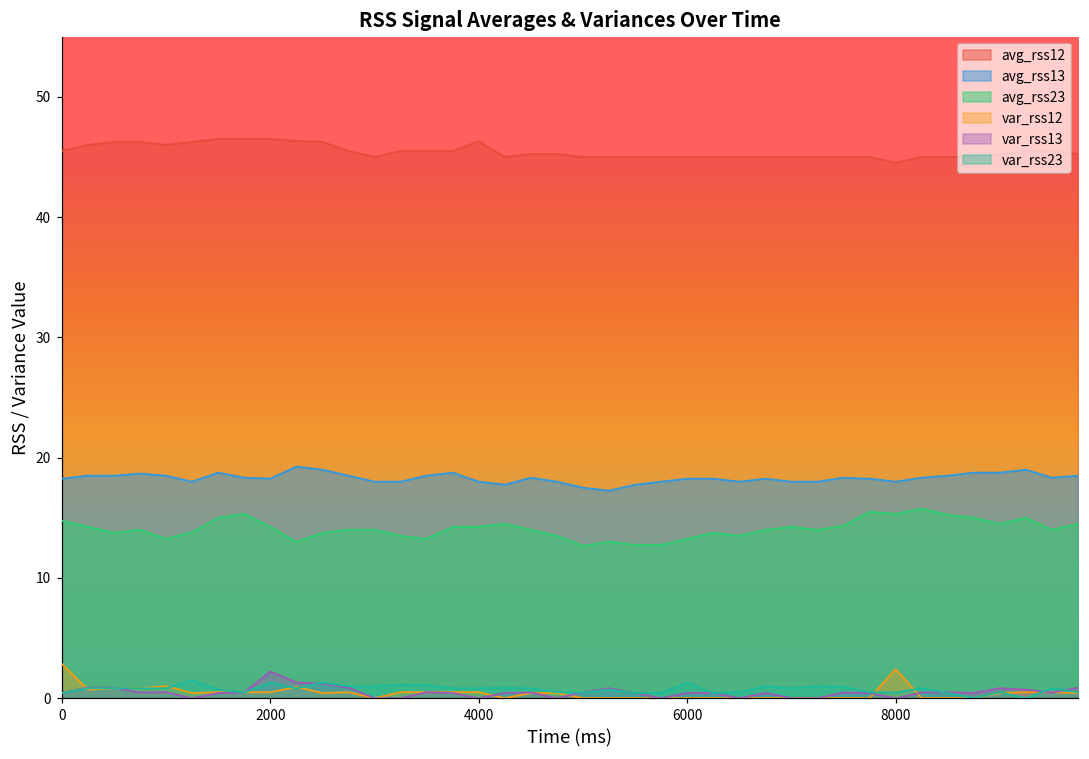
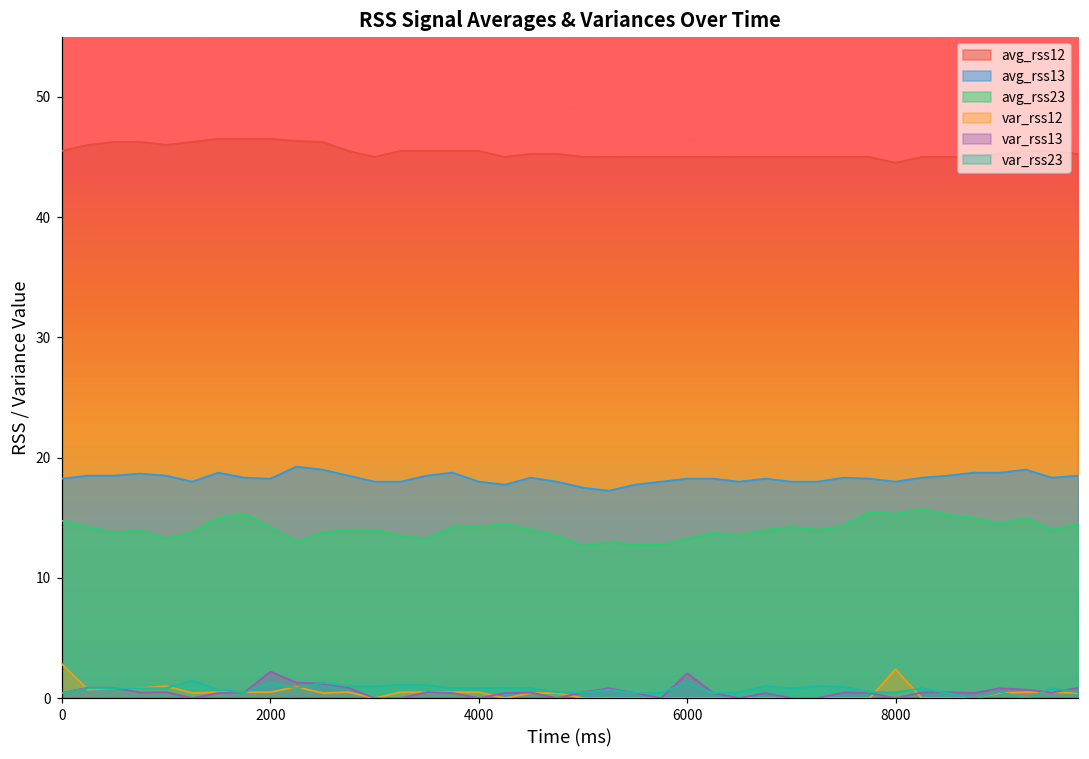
avg_rss12, 4000: 46.3 -> 45.5
var_rss13, 6000: 0.4 -> 2.1
